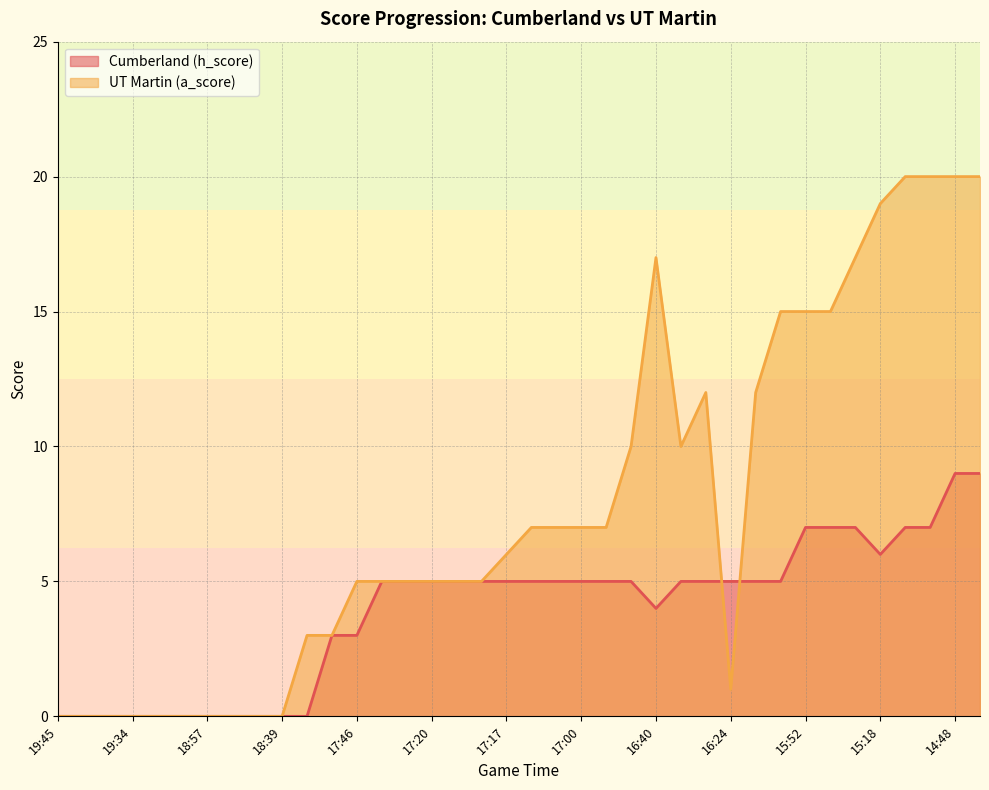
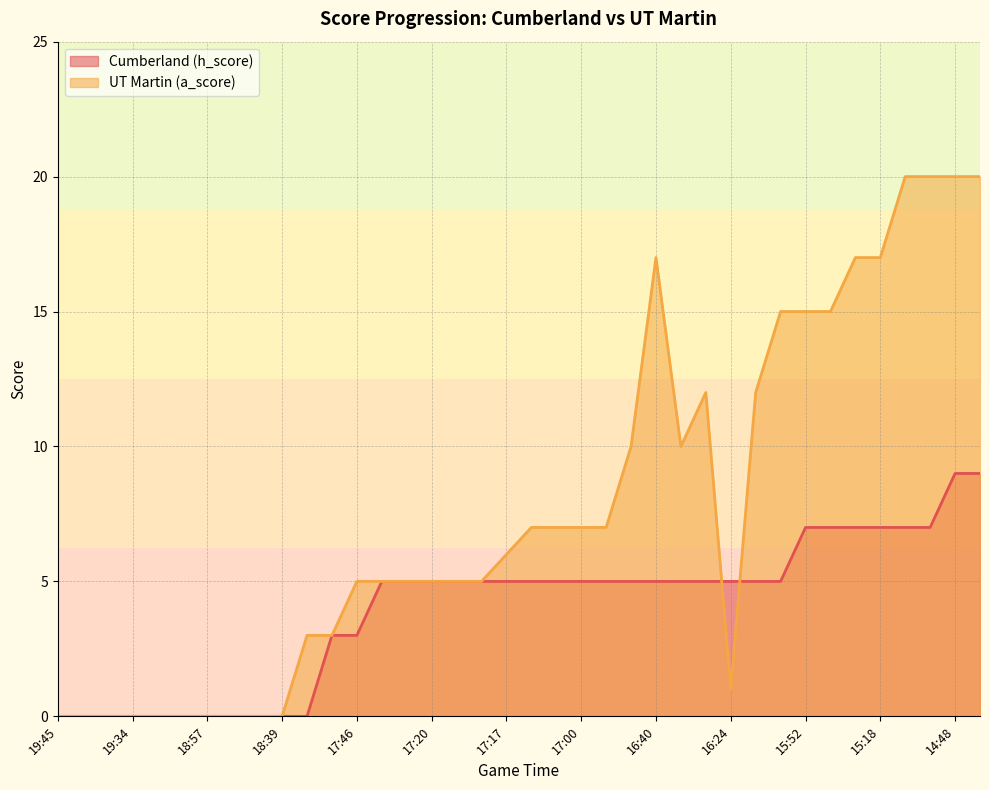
Cumberland (h_score), 16:40: 4 -> 5
Cumberland (h_score), 15:18: 6 -> 7
UT Martin (a_score), 15:18: 19 -> 17
